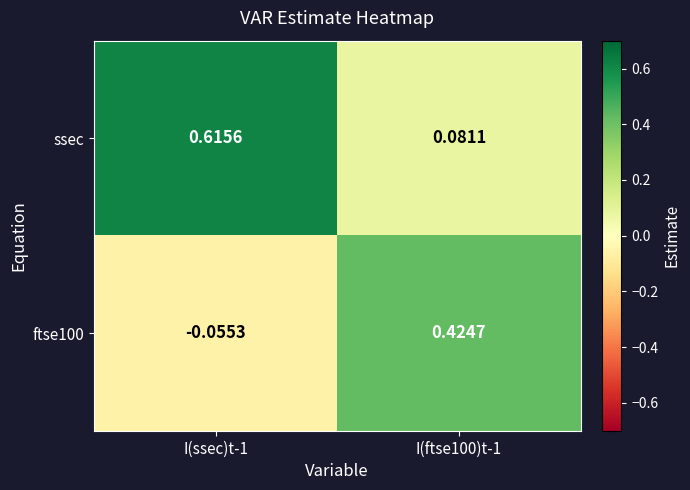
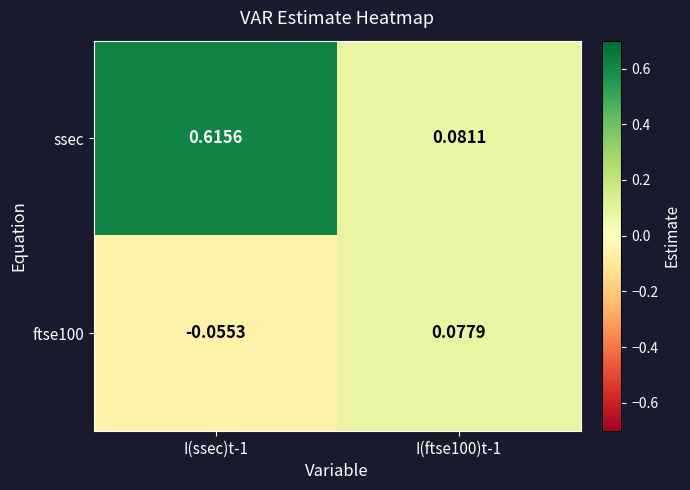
ftse100, I(ftse100)t-1: 0.4247 -> 0.0779
